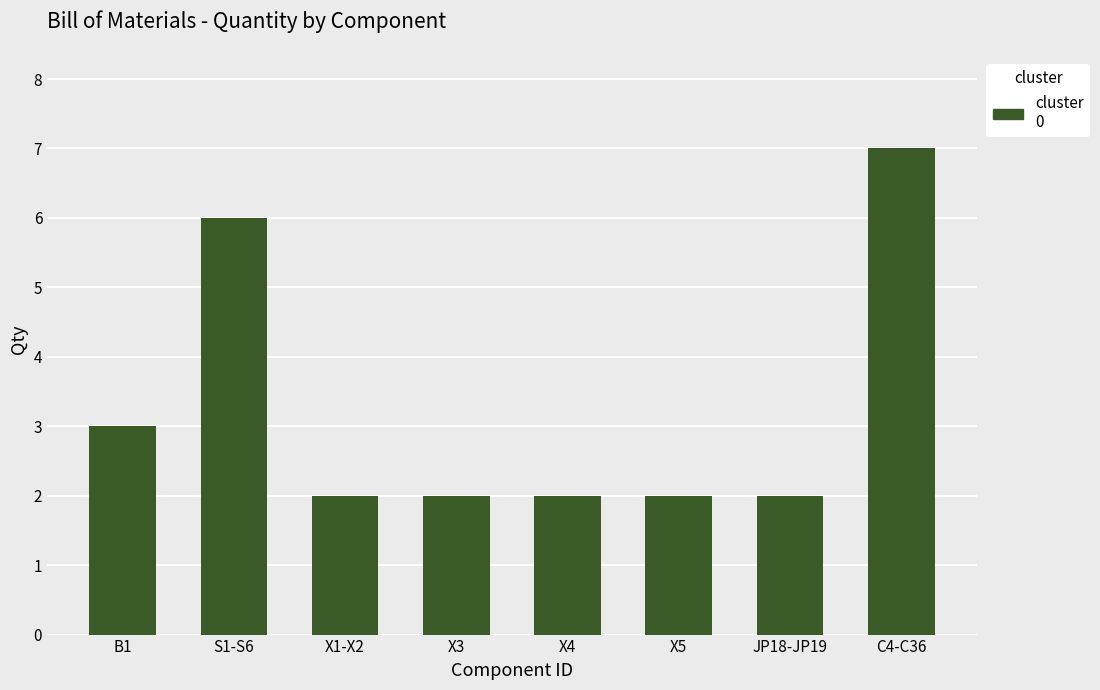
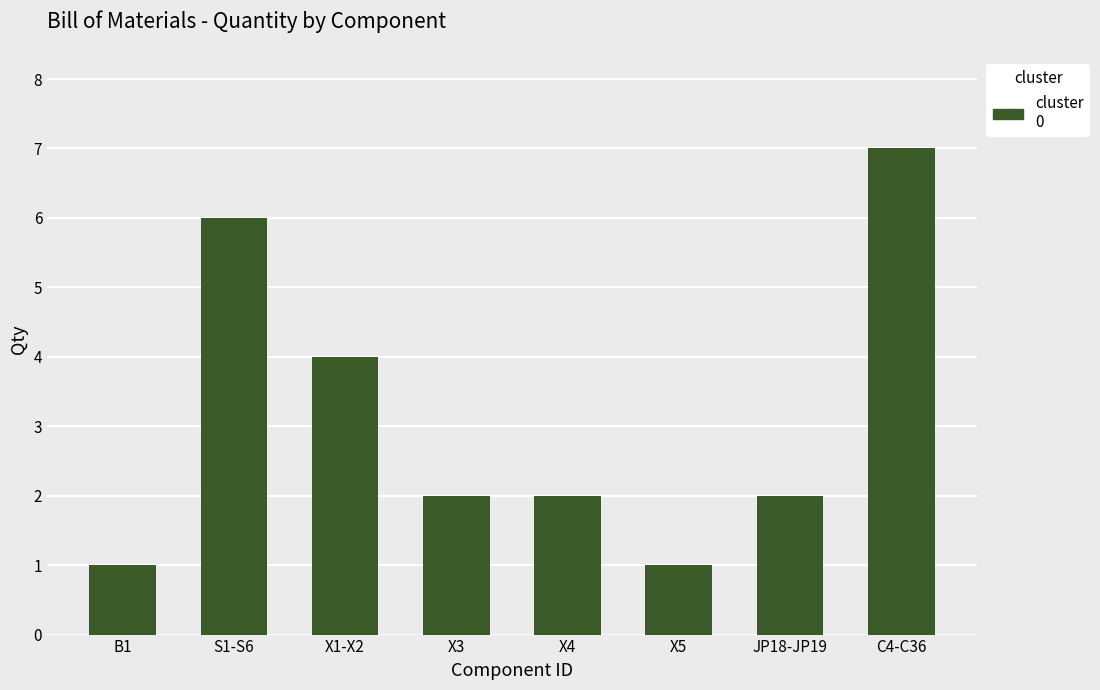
B1: 3 -> 1
X1-X2: 2 -> 4
X5: 2 -> 1
